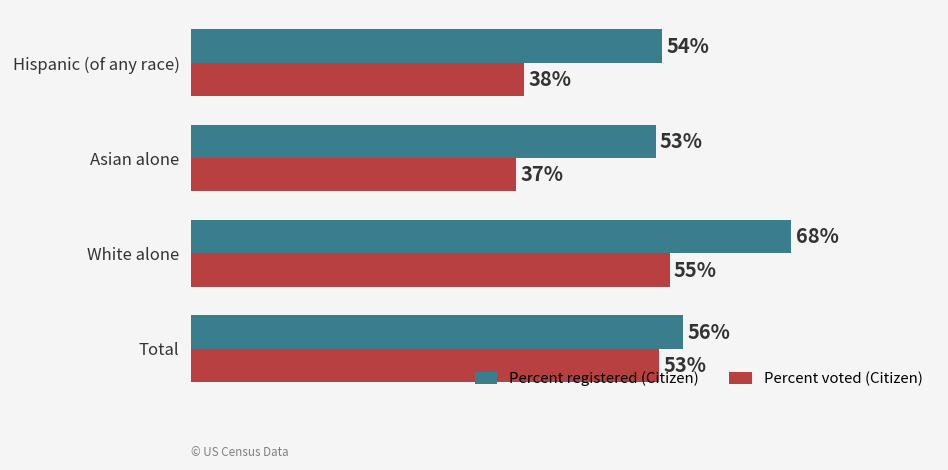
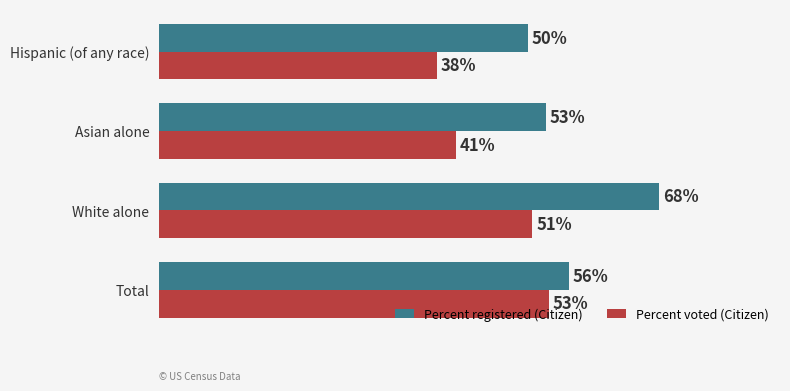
Percent registered (Citizen), Hispanic (of any race): 54% -> 50%
Percent voted (Citizen), Asian alone: 37% -> 41%
Percent voted (Citizen), White alone: 55% -> 51%
